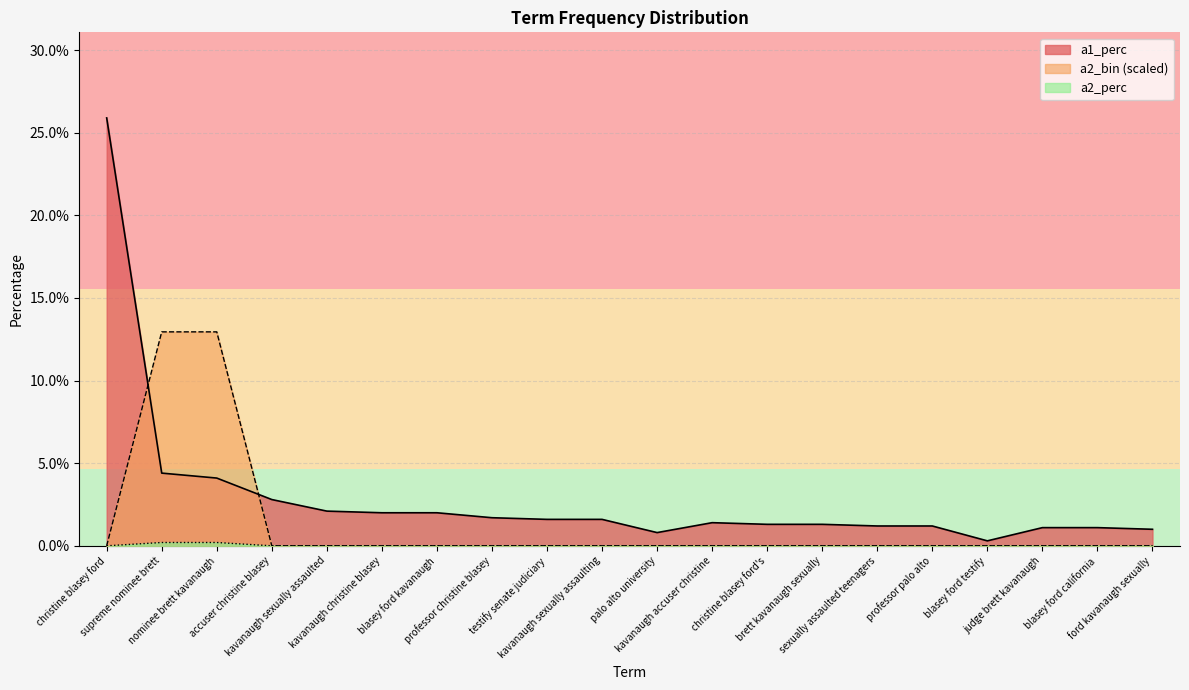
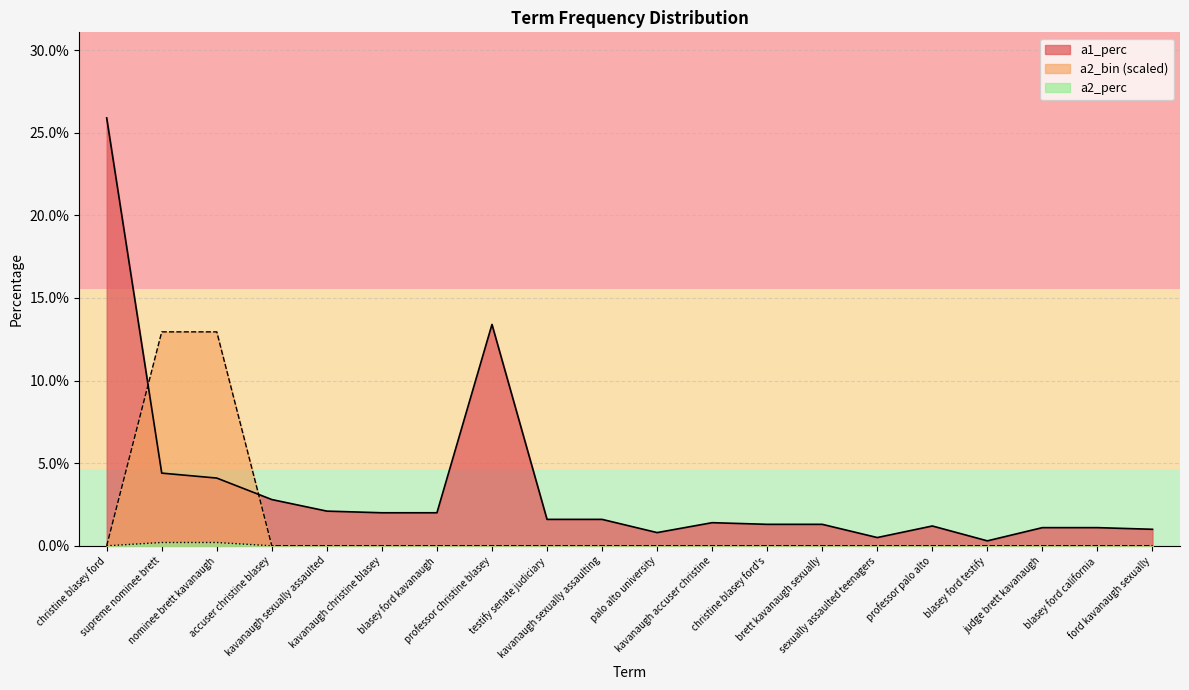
a1_perc, professor christine blasey: 1.7% -> 13.4%
a1_perc, sexually assaulted teenagers: 1.2% -> 0.5%
